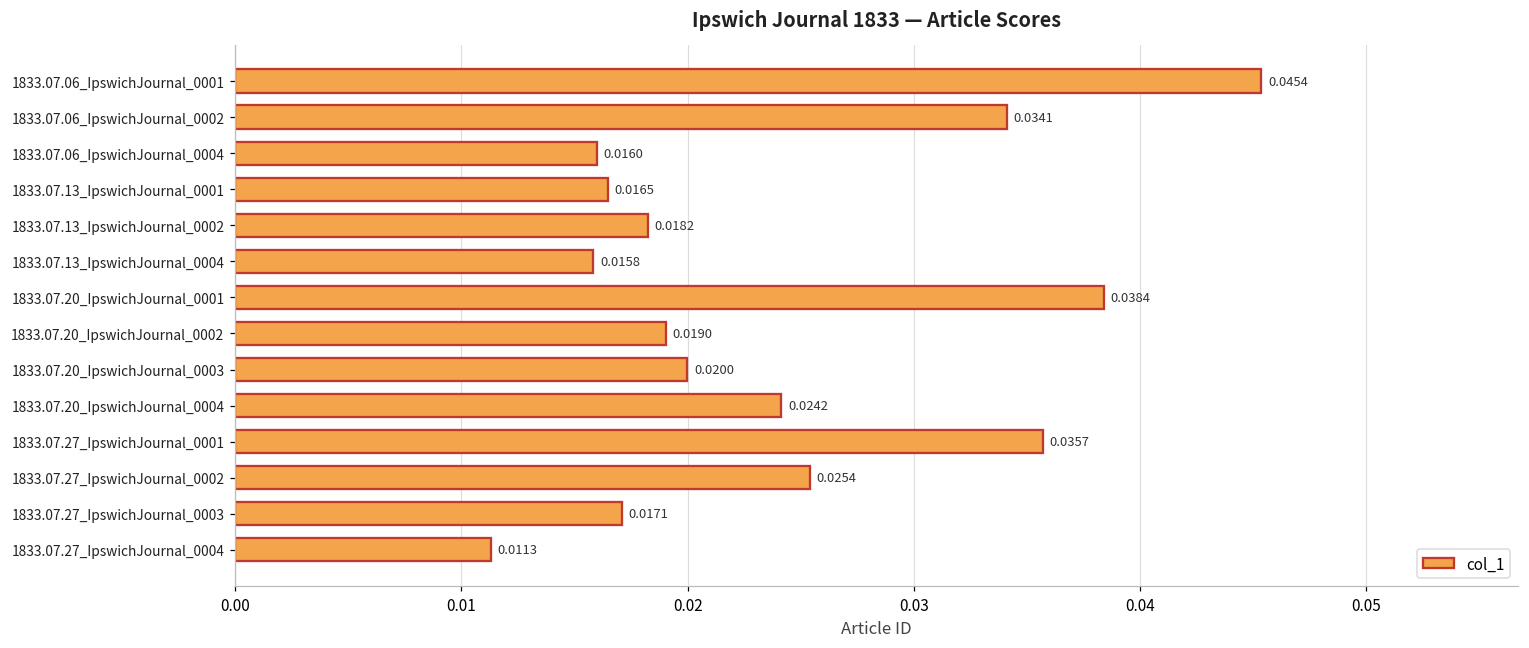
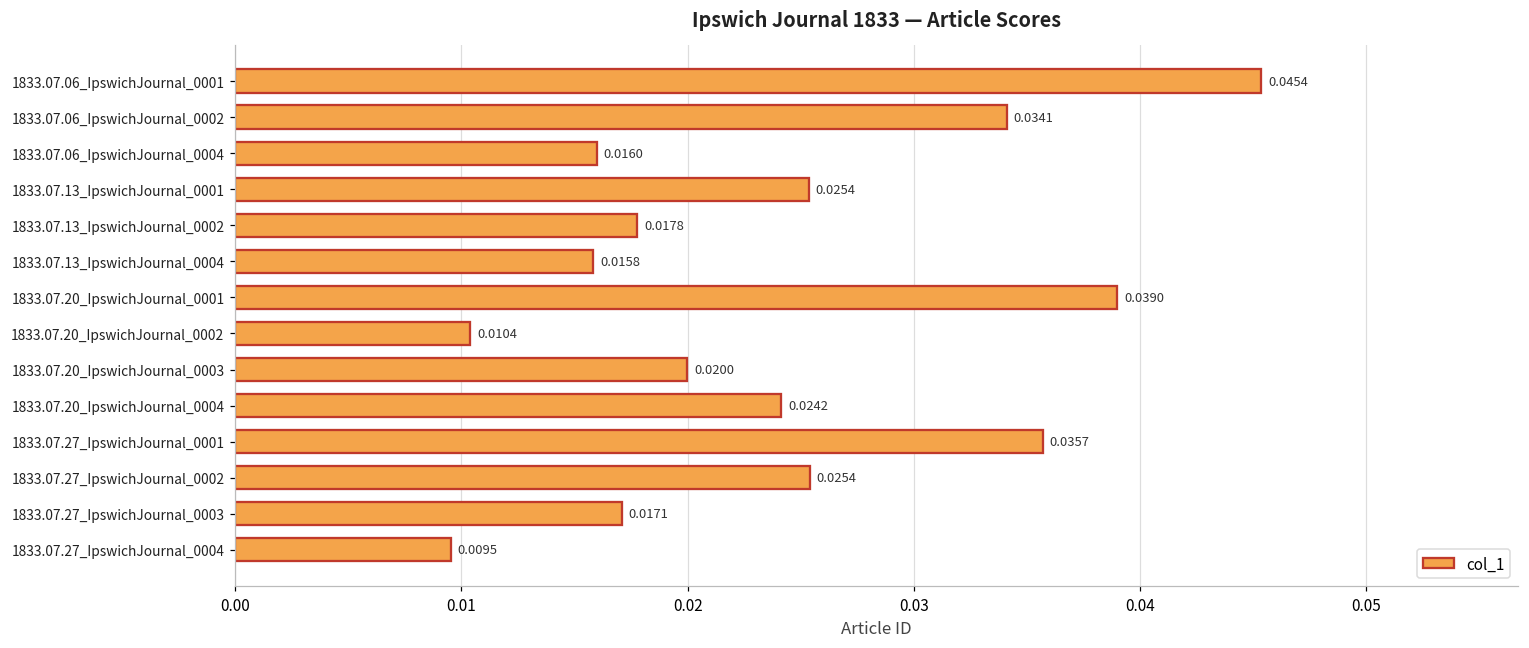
1833.07.13_IpswichJournal_0001: 0.0165 -> 0.0254
1833.07.13_IpswichJournal_0002: 0.0182 -> 0.0178
1833.07.20_IpswichJournal_0001: 0.0384 -> 0.0390
1833.07.20_IpswichJournal_0002: 0.0190 -> 0.0104
1833.07.27_IpswichJournal_0004: 0.0113 -> 0.0095
